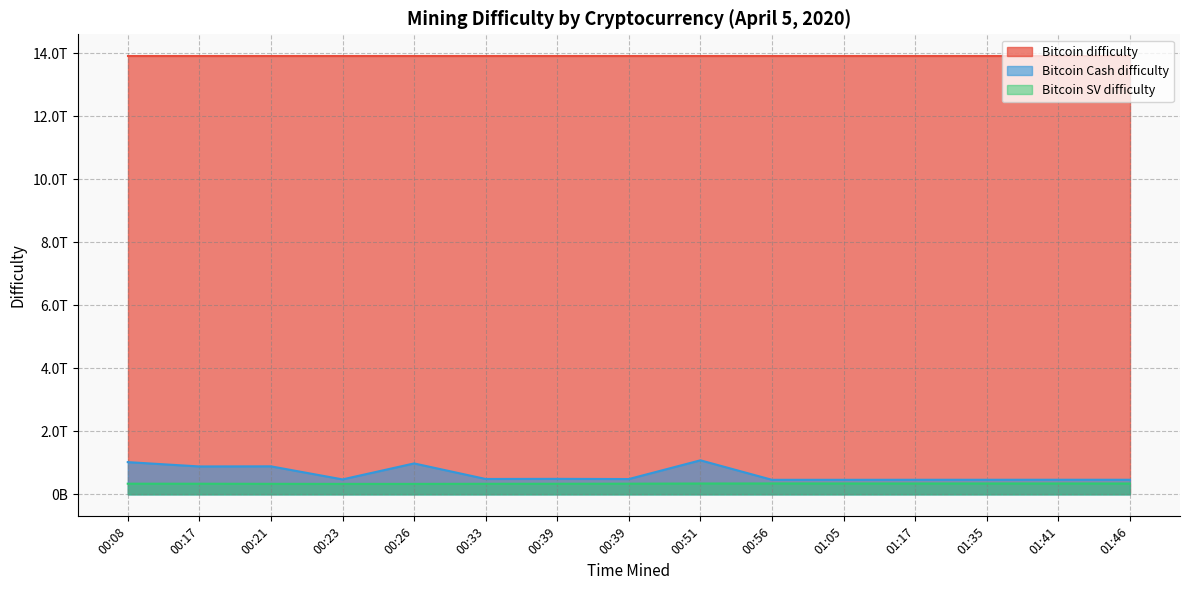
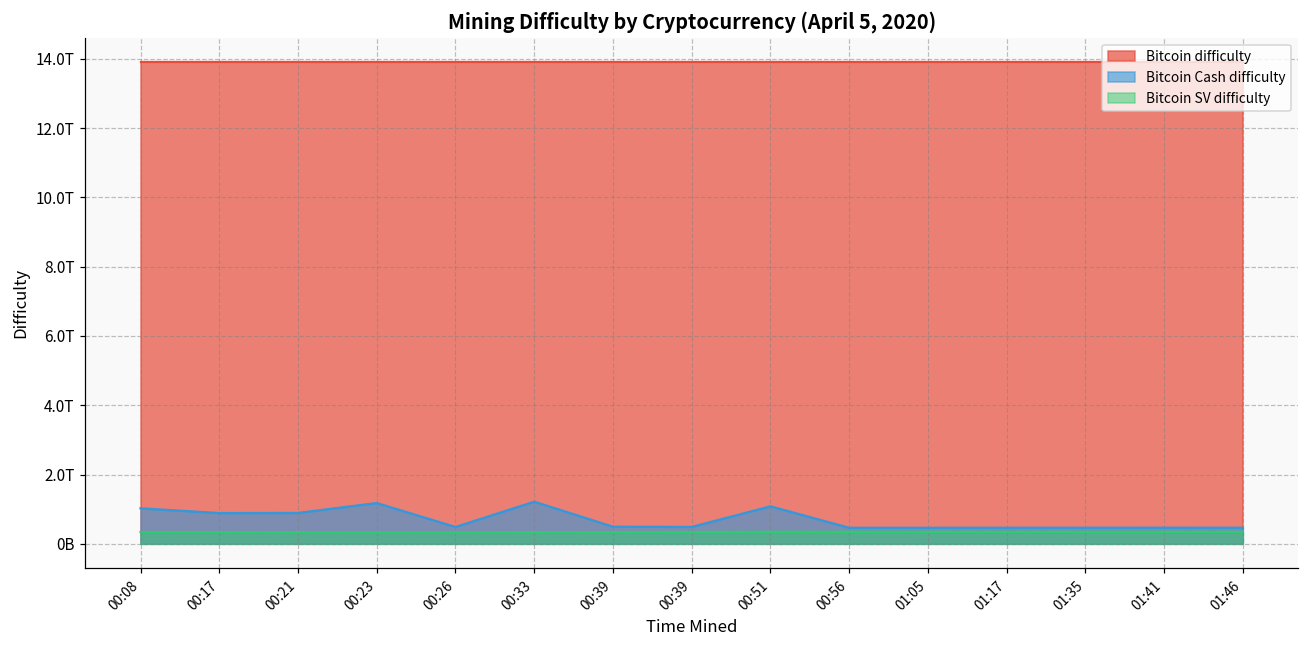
Bitcoin Cash difficulty, 00:23: 0.5T -> 1.2T
Bitcoin Cash difficulty, 00:26: 1.0T -> 0.5T
Bitcoin Cash difficulty, 00:33: 0.5T -> 1.2T
